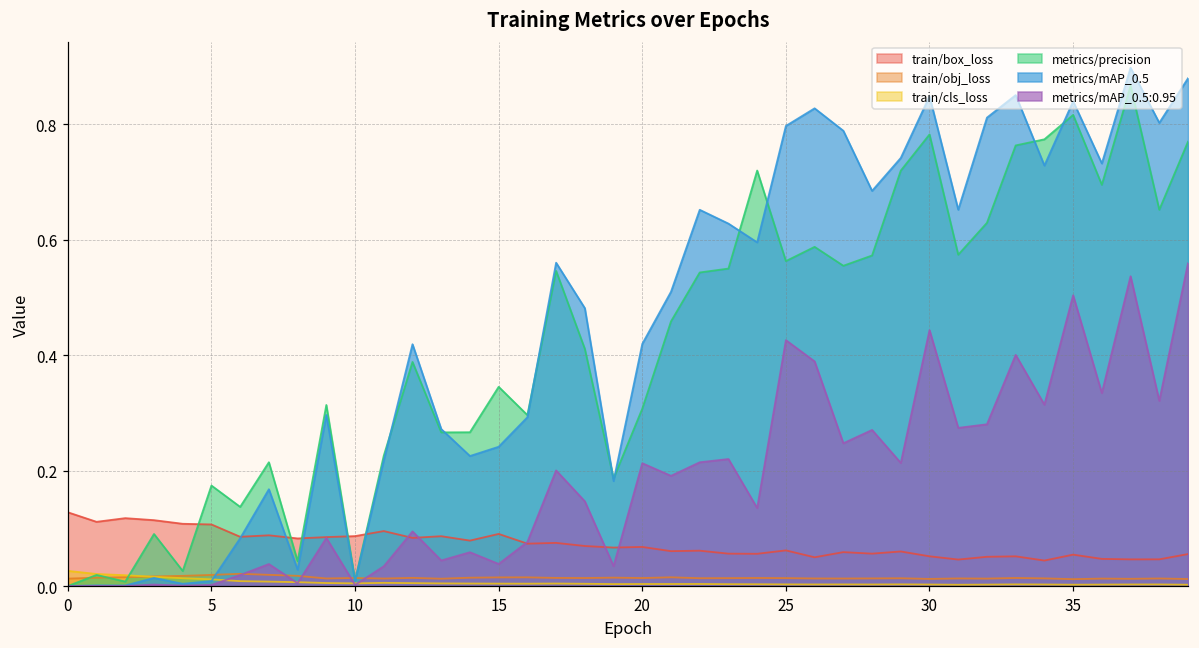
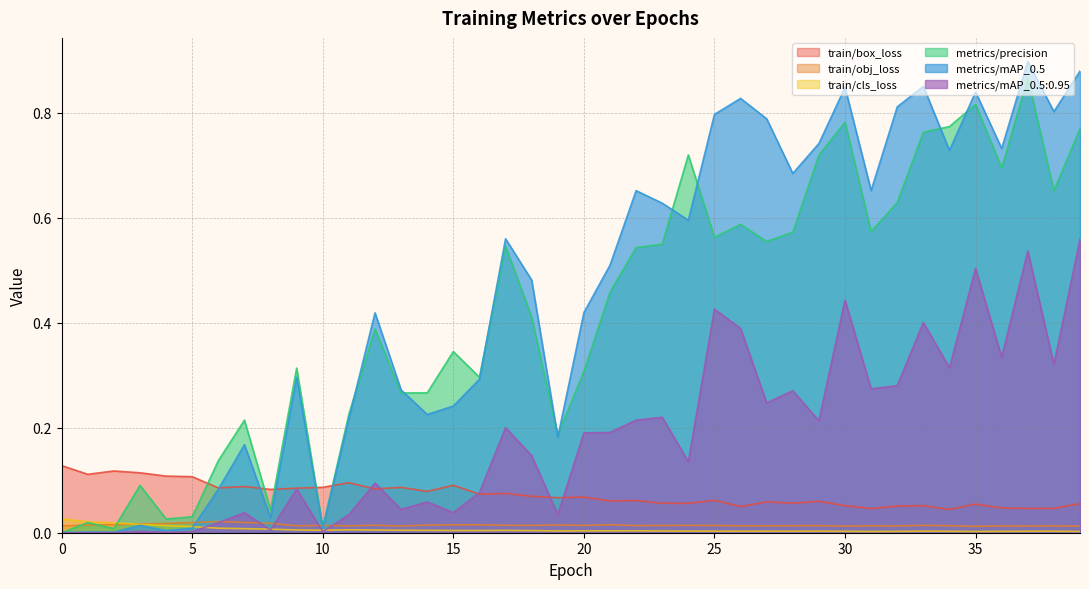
metrics/precision, 5: 0.17 -> 0.03
metrics/mAP_0.5:0.95, 20: 0.21 -> 0.19
